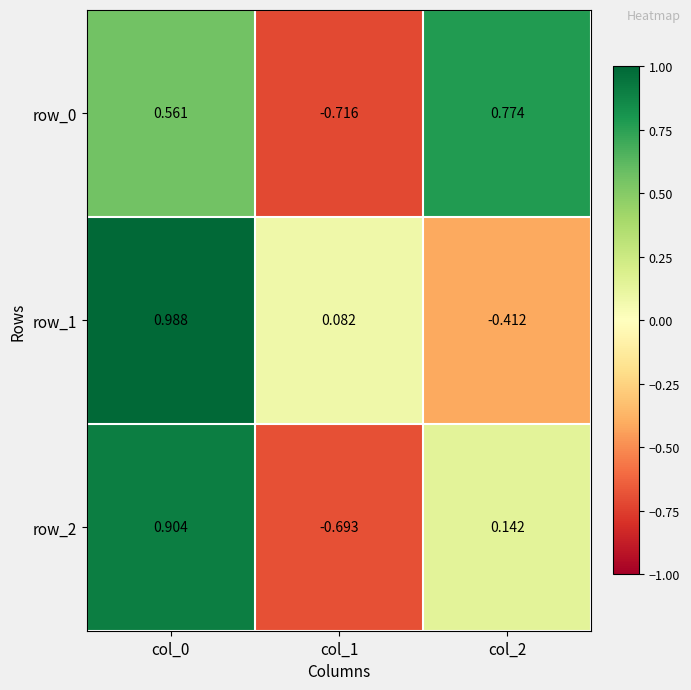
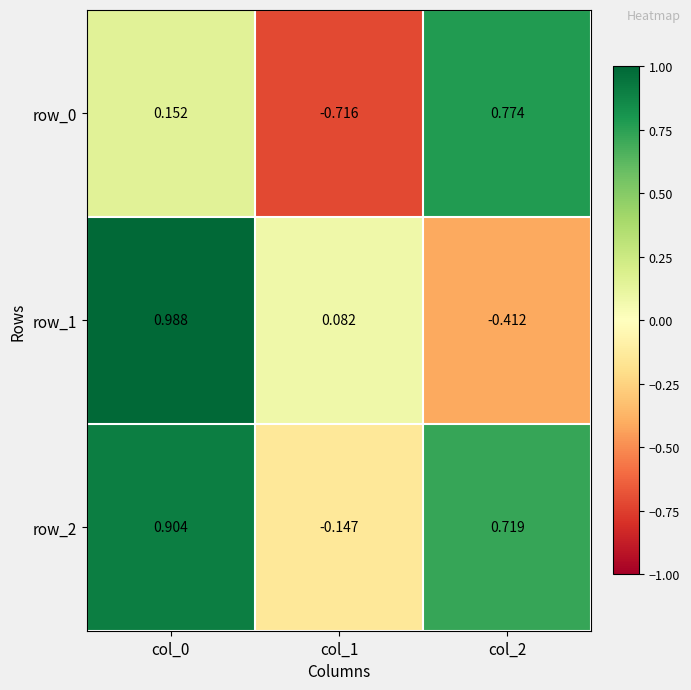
row_0, col_0: 0.561 -> 0.152
row_2, col_1: -0.693 -> -0.147
row_2, col_2: 0.142 -> 0.719
